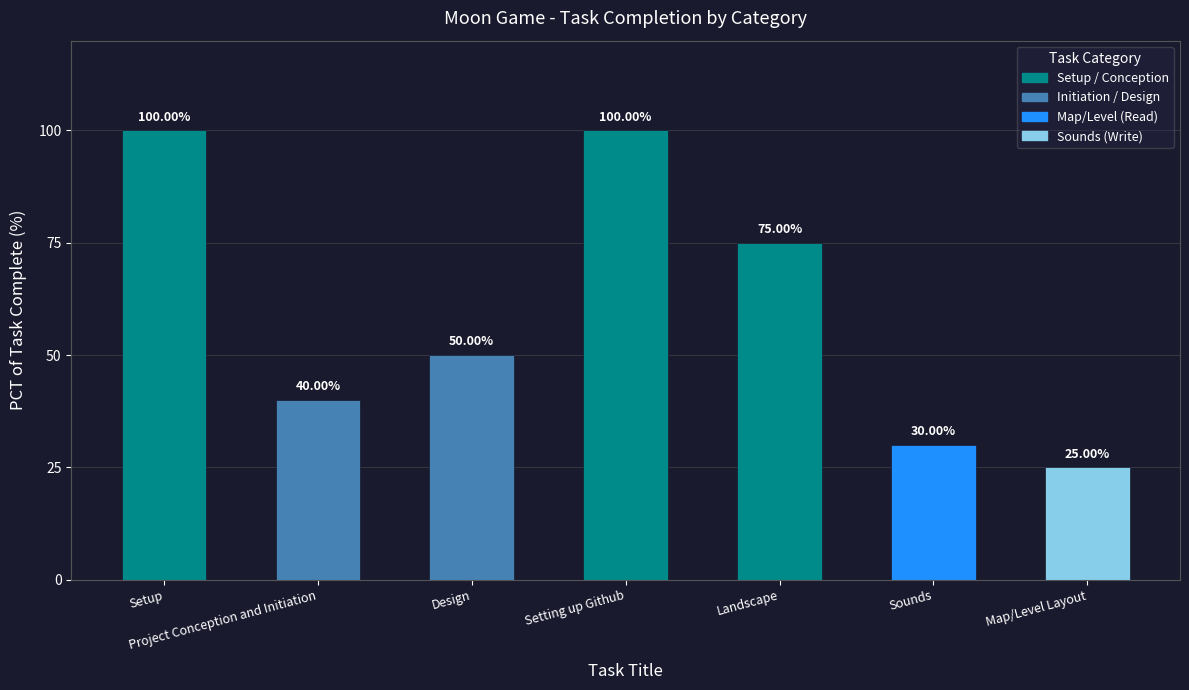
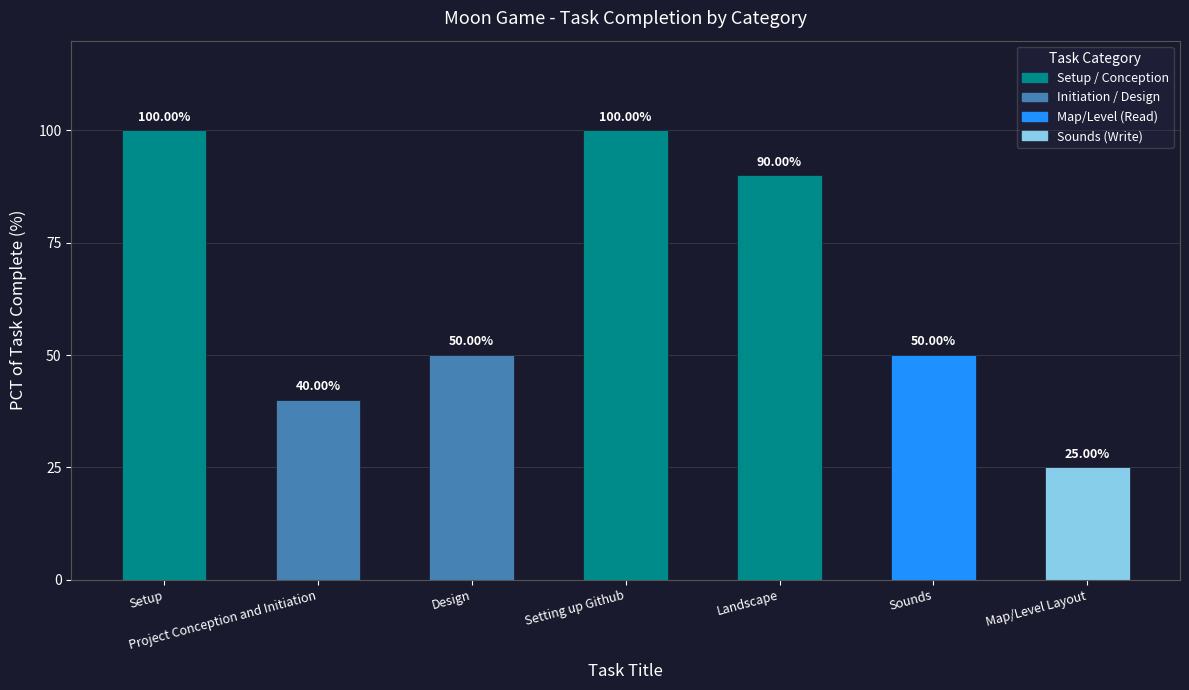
Landscape: 75.00% -> 90.00%
Sounds: 30.00% -> 50.00%
